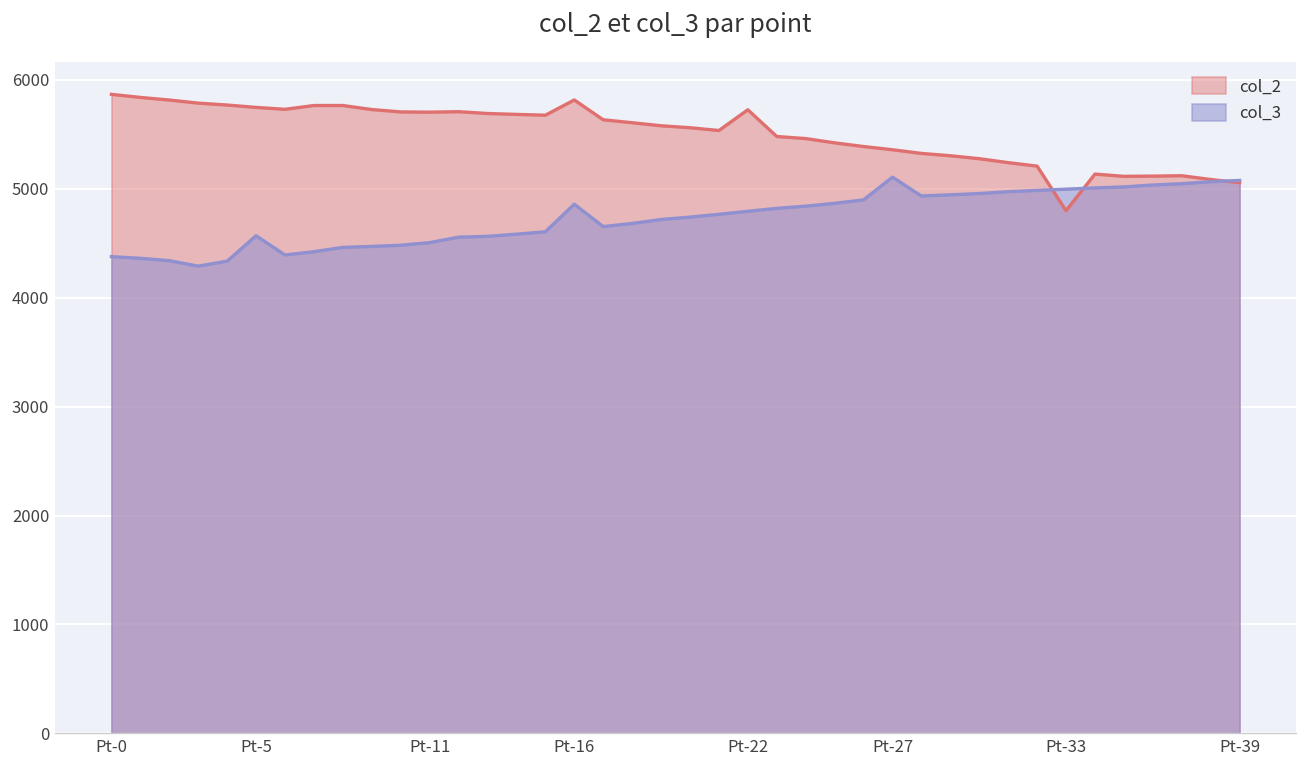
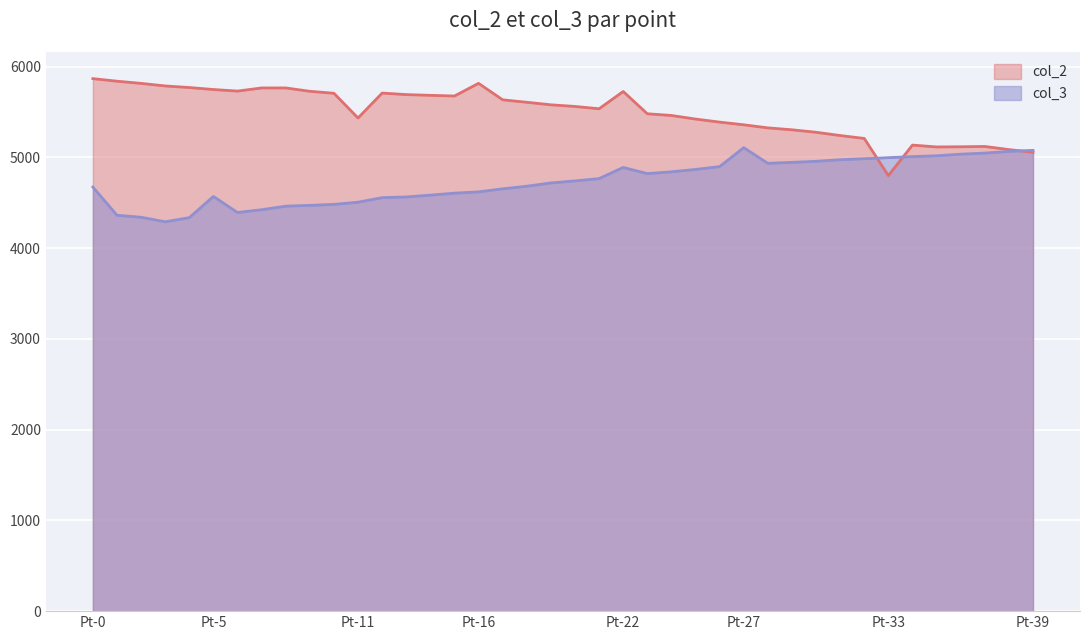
col_3, Pt-0: 4400 -> 4700
col_2, Pt-11: 5700 -> 5400
col_3, Pt-16: 4900 -> 4600
col_3, Pt-22: 4800 -> 4900
